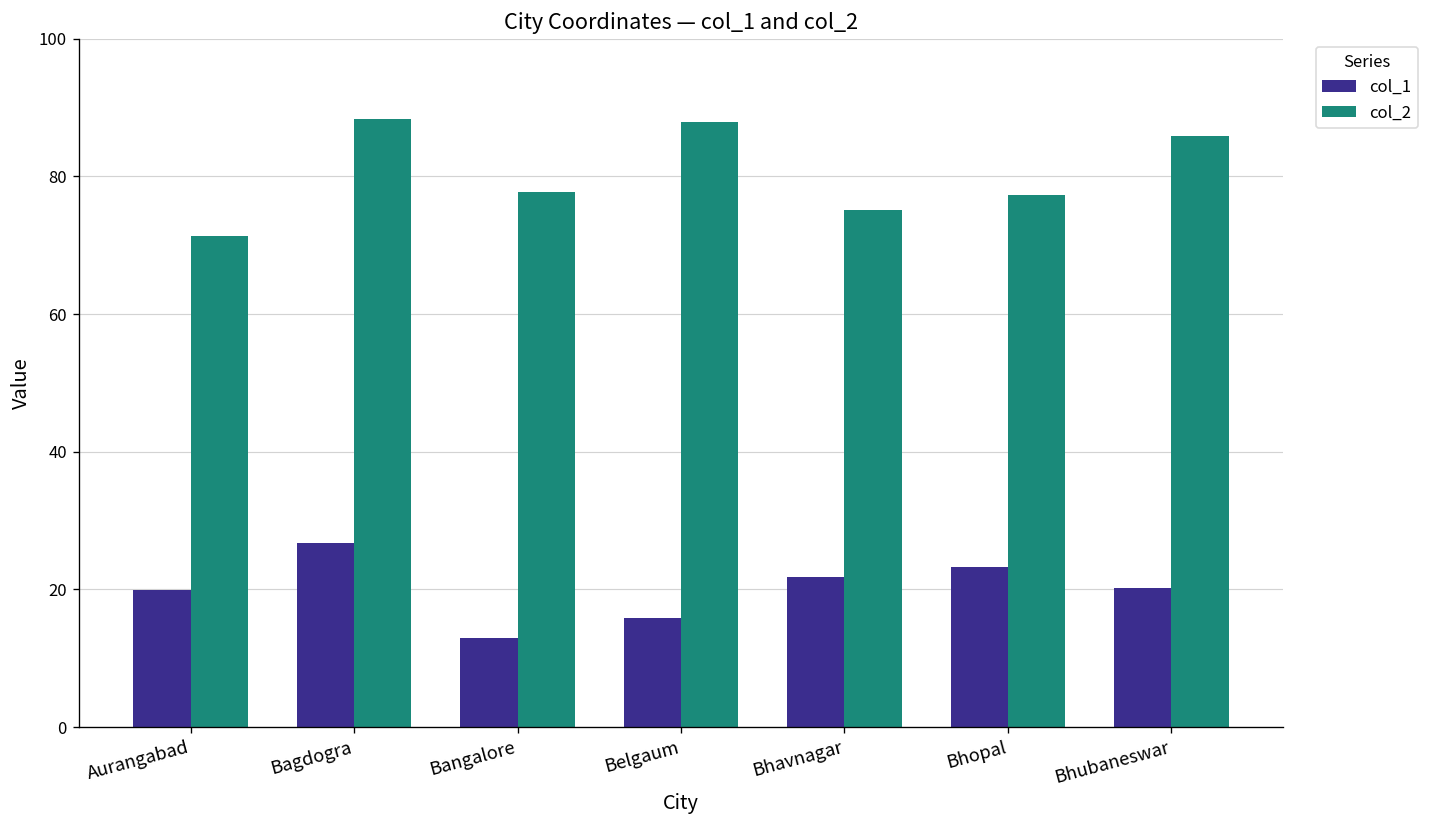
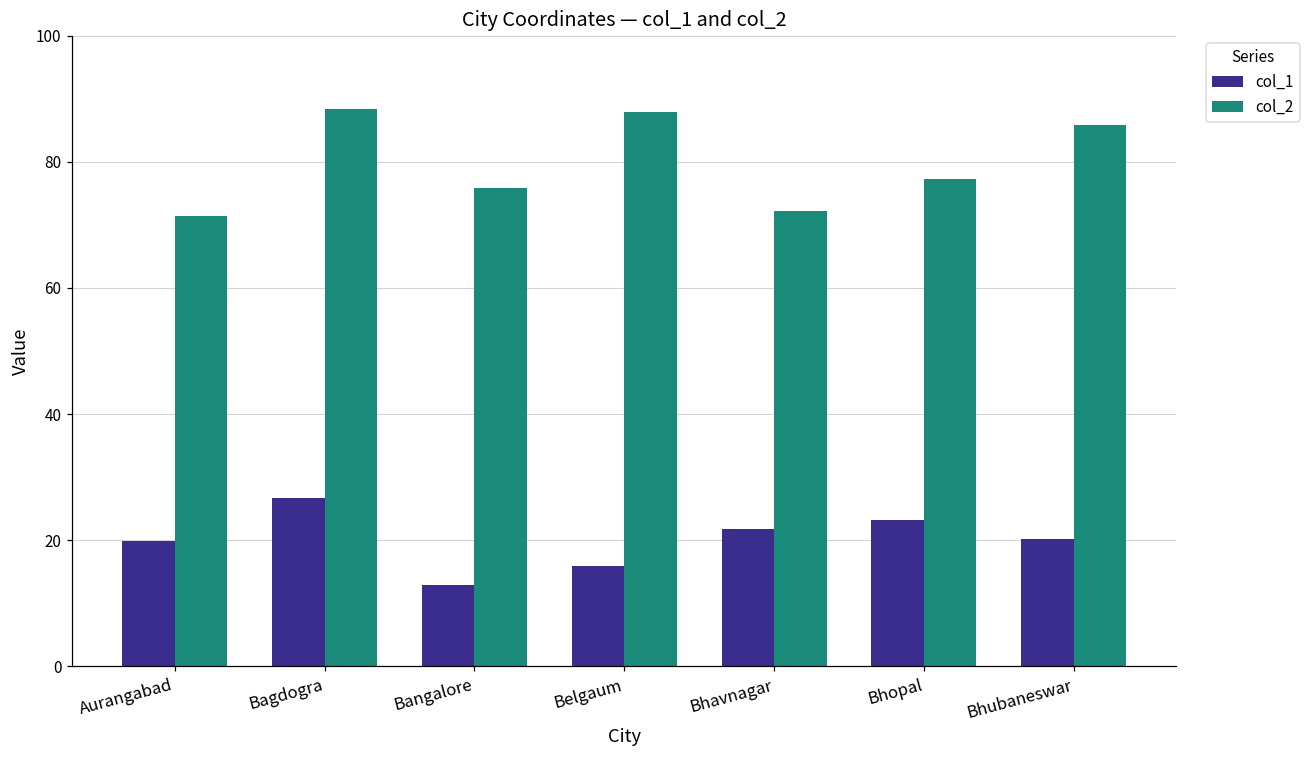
col_2, Bangalore: 78 -> 76
col_2, Bhavnagar: 75 -> 72
